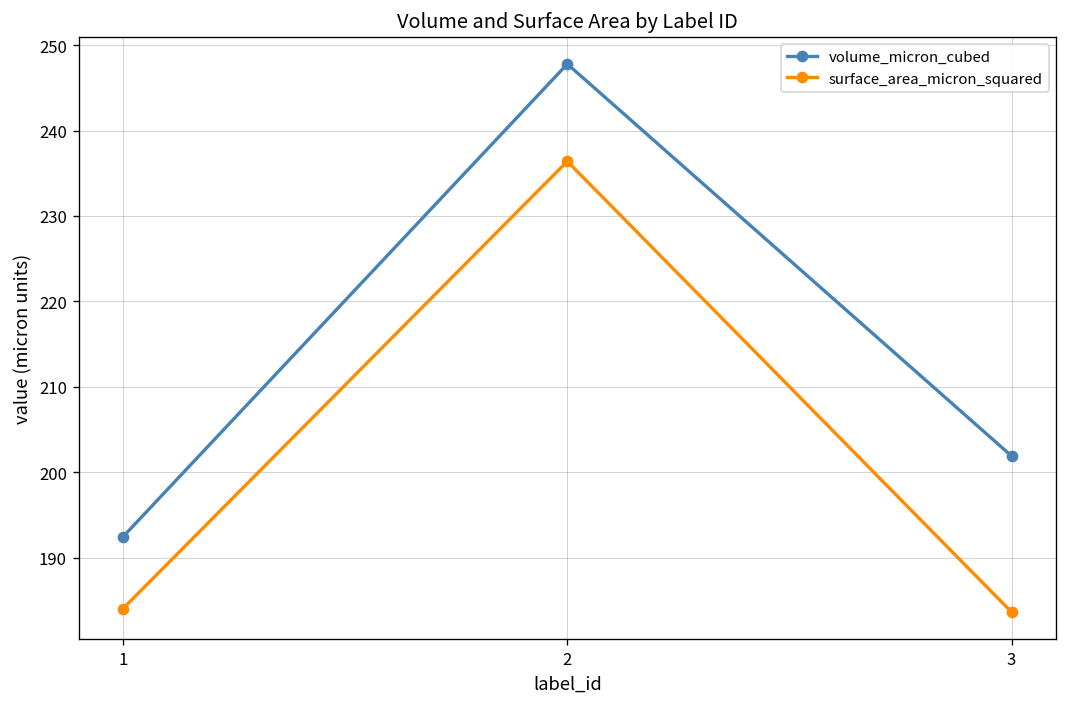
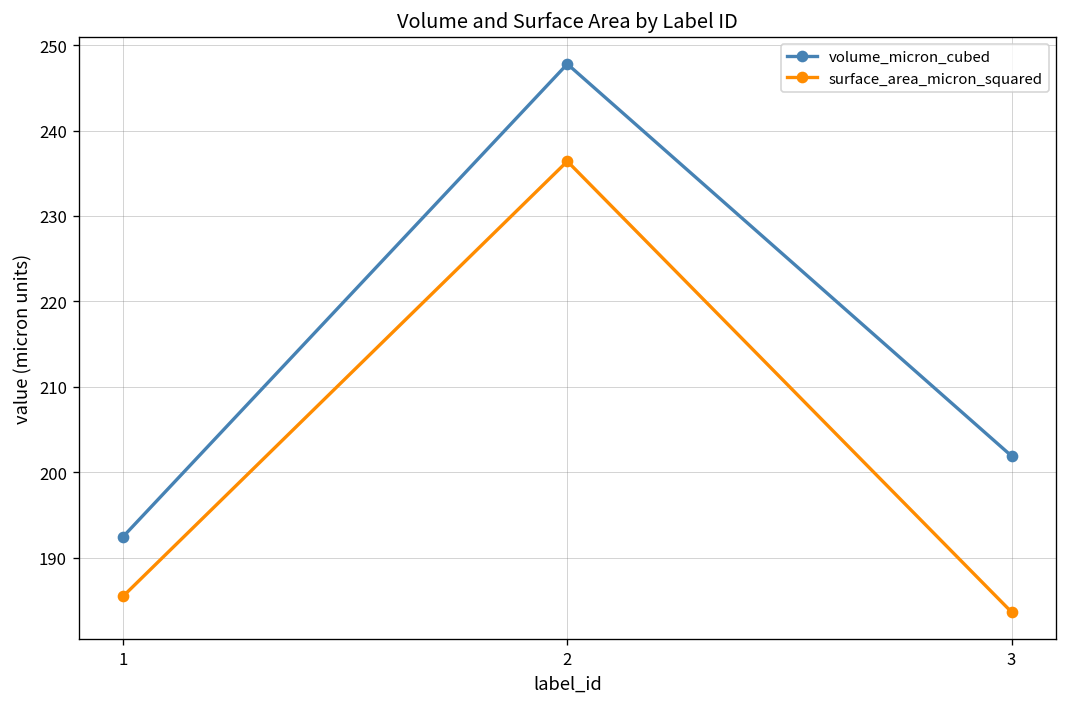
surface_area_micron_squared, 1: 184 -> 185
